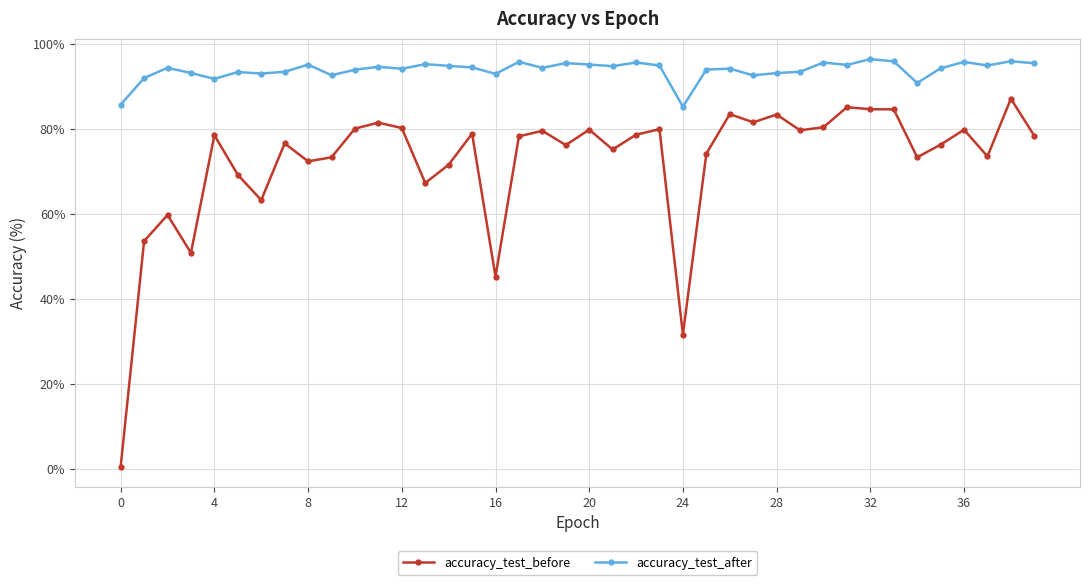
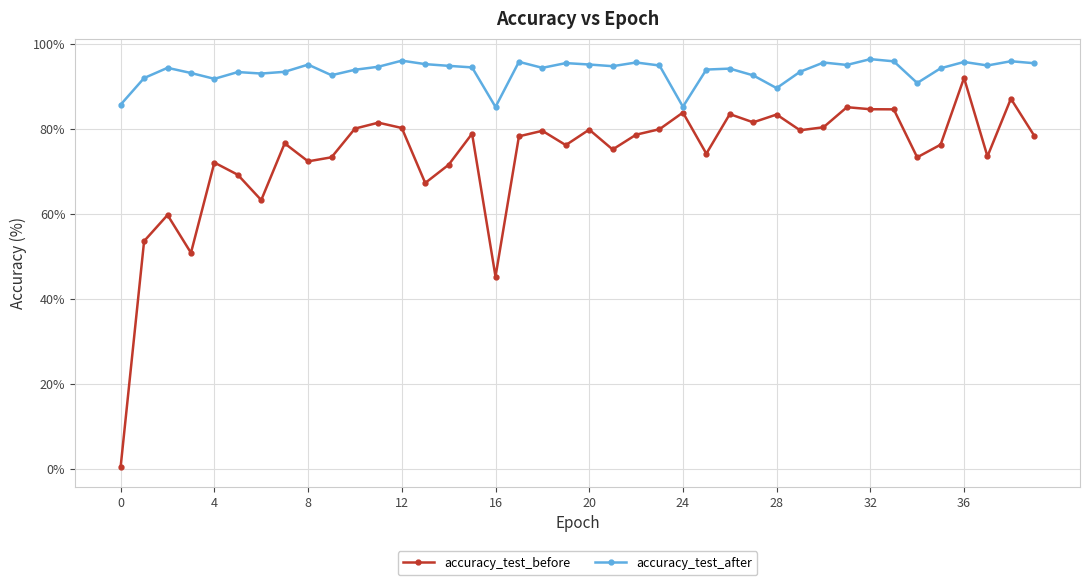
accuracy_test_before, 4: 78% -> 72%
accuracy_test_after, 12: 94% -> 96%
accuracy_test_after, 16: 93% -> 85%
accuracy_test_before, 24: 32% -> 84%
accuracy_test_after, 28: 93% -> 90%
accuracy_test_before, 36: 80% -> 92%
